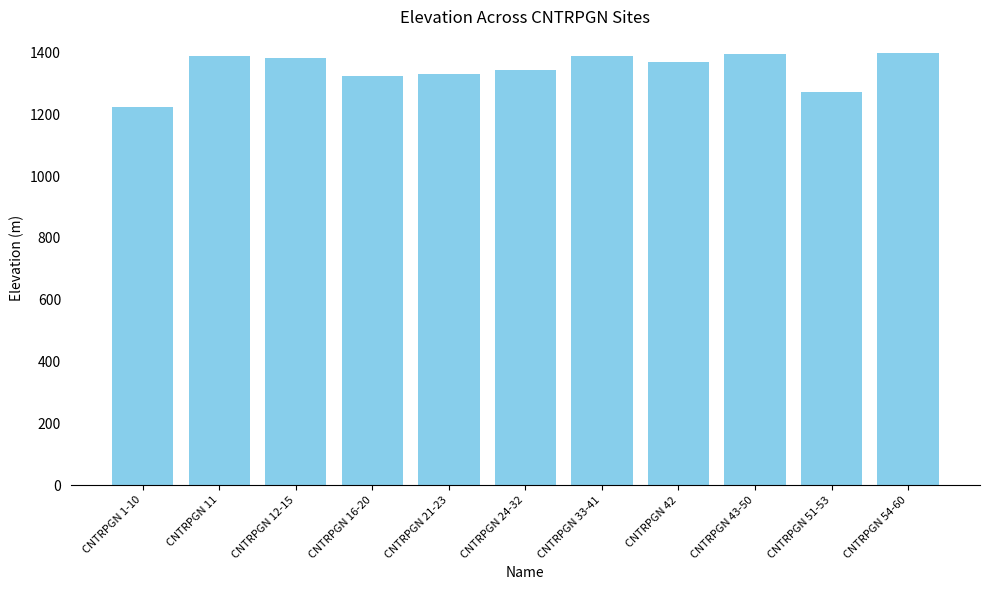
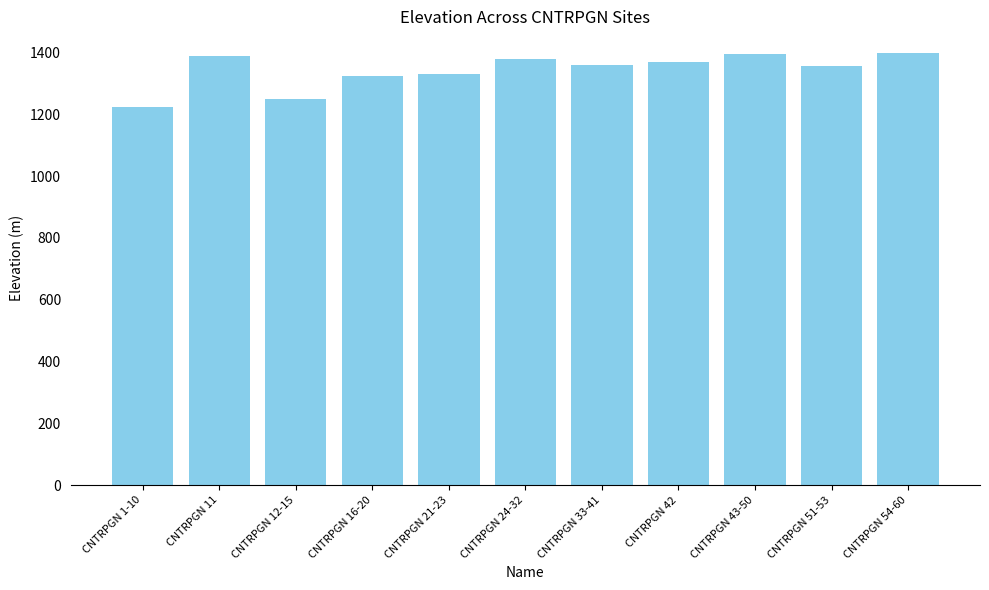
CNTRPGN 12-15: 1380 -> 1250
CNTRPGN 24-32: 1350 -> 1380
CNTRPGN 33-41: 1390 -> 1360
CNTRPGN 51-53: 1270 -> 1360
